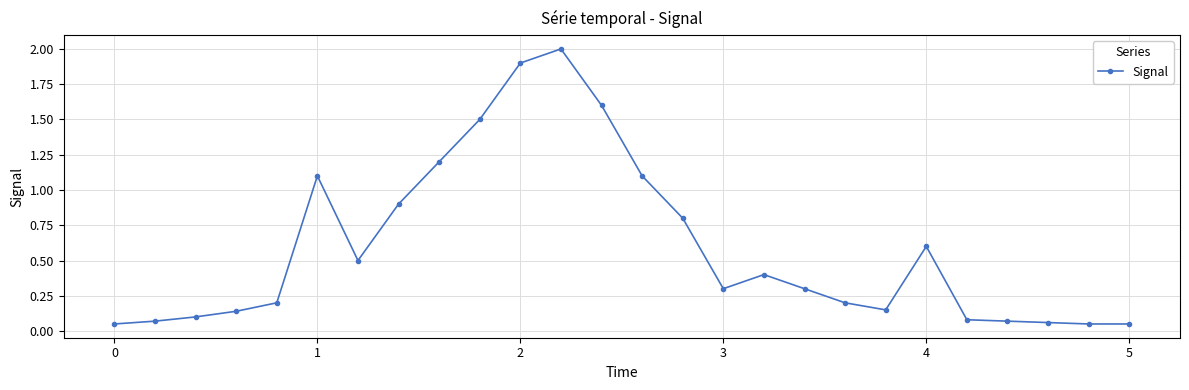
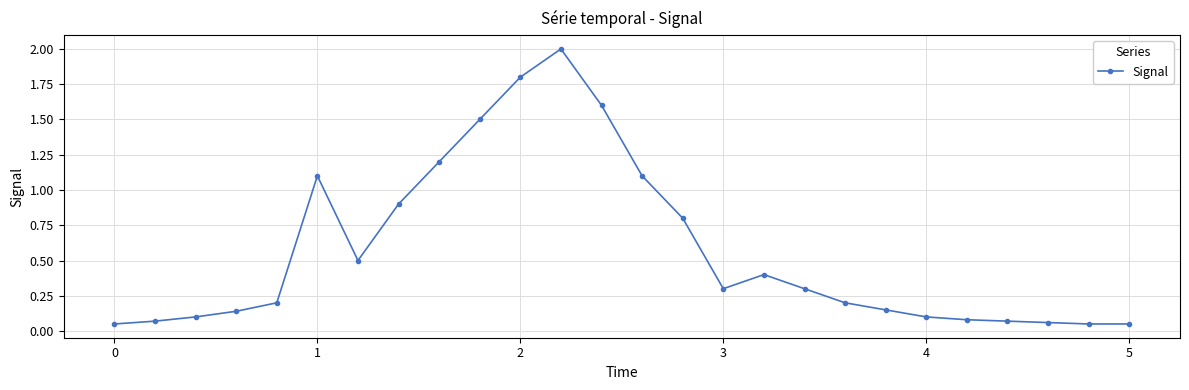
2: 1.9 -> 1.8
4: 0.6 -> 0.1
